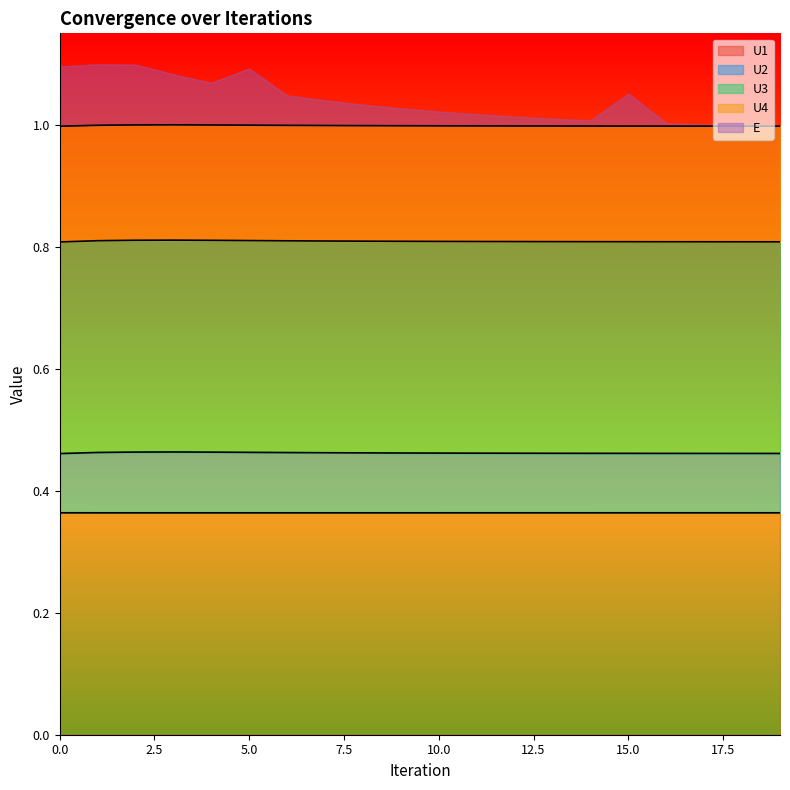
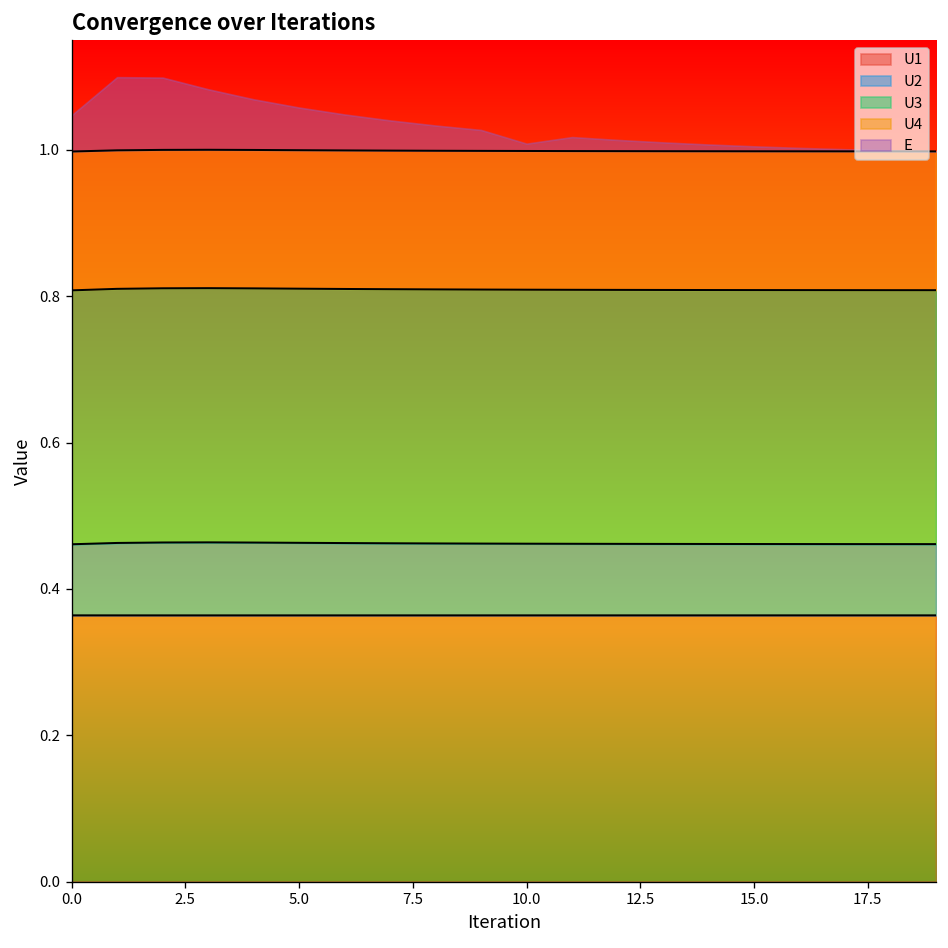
E, 0.0: 0.10 -> 0.05
E, 5.0: 0.09 -> 0.06
E, 10.0: 0.02 -> 0.01
E, 15.0: 0.05 -> 0.01
